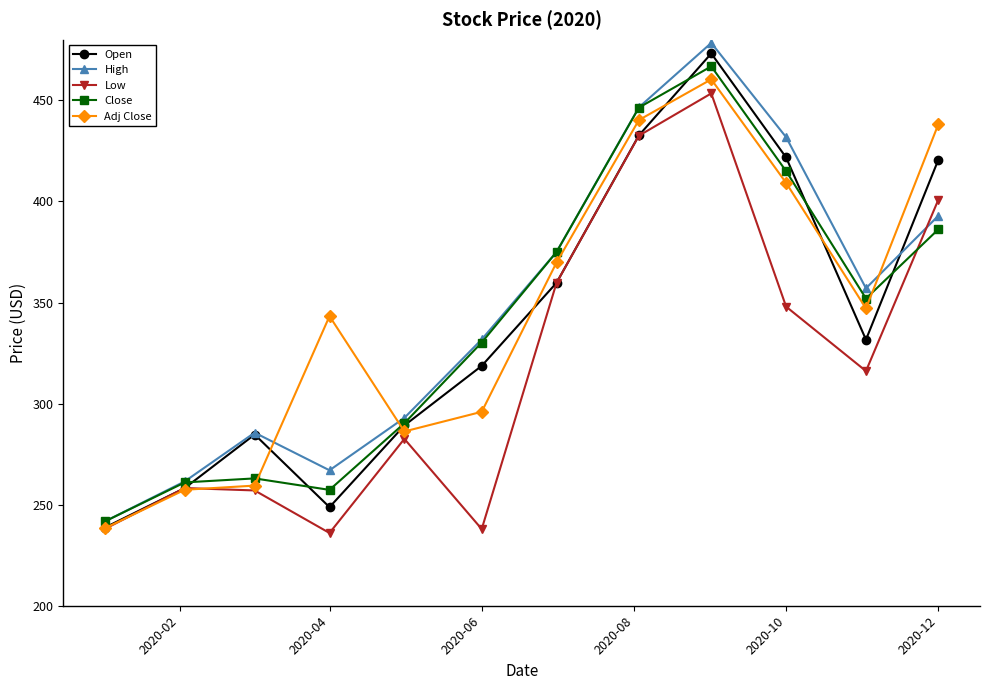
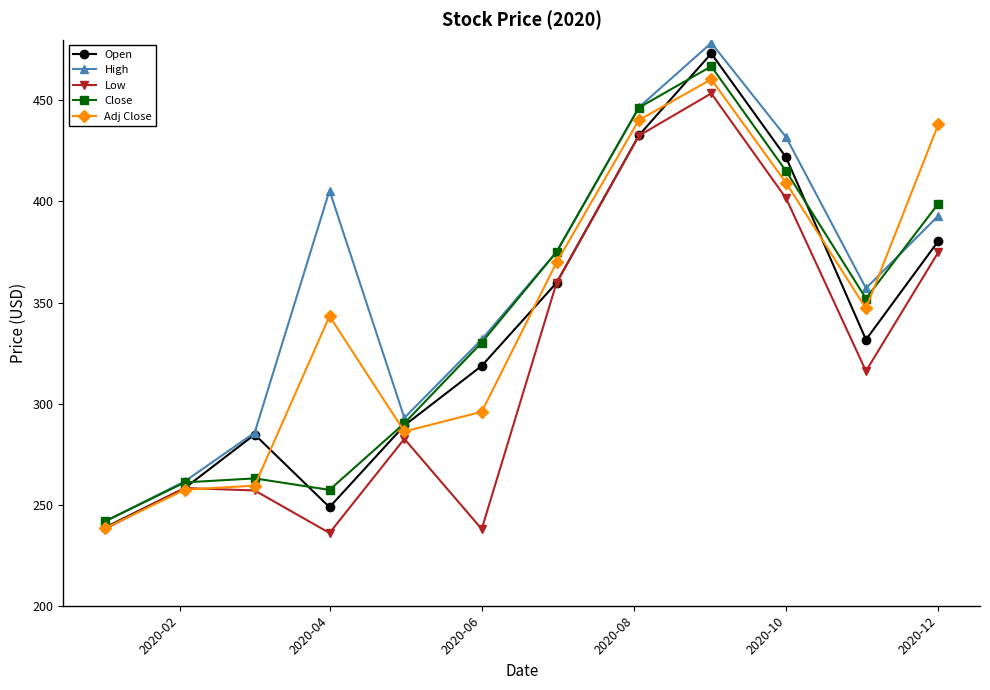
High, 2020-04: 267 -> 405
Low, 2020-10: 348 -> 402
Open, 2020-12: 421 -> 380
Low, 2020-12: 401 -> 375
Close, 2020-12: 386 -> 399
